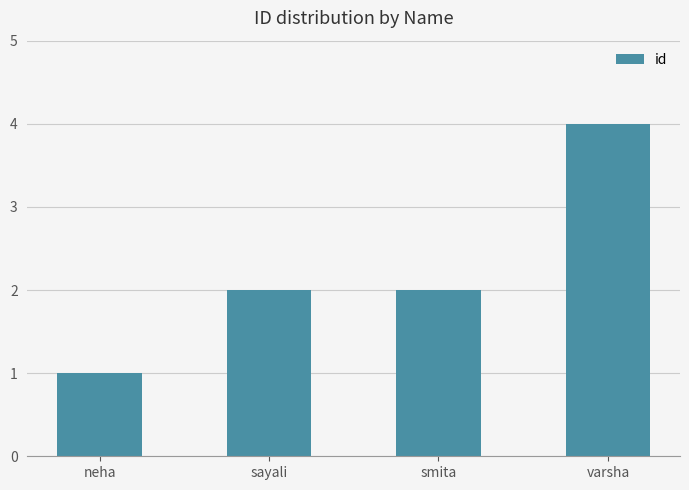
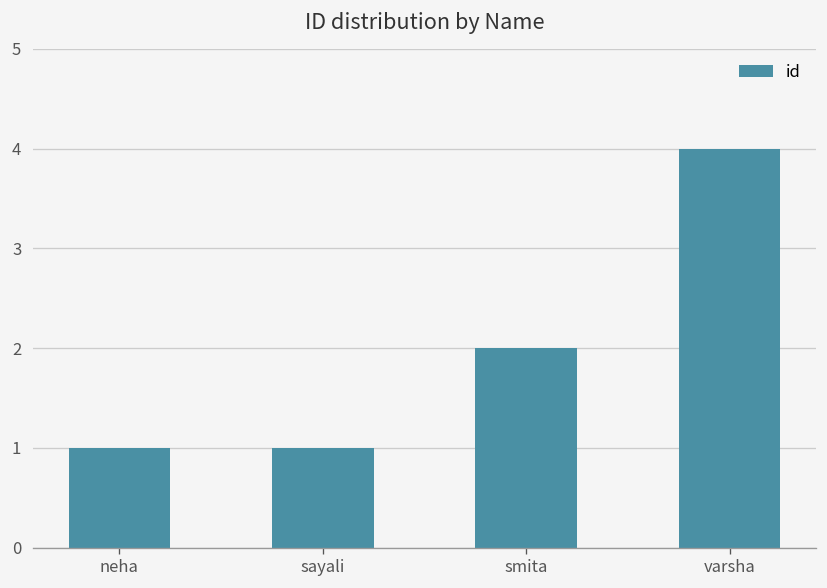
sayali: 2 -> 1
